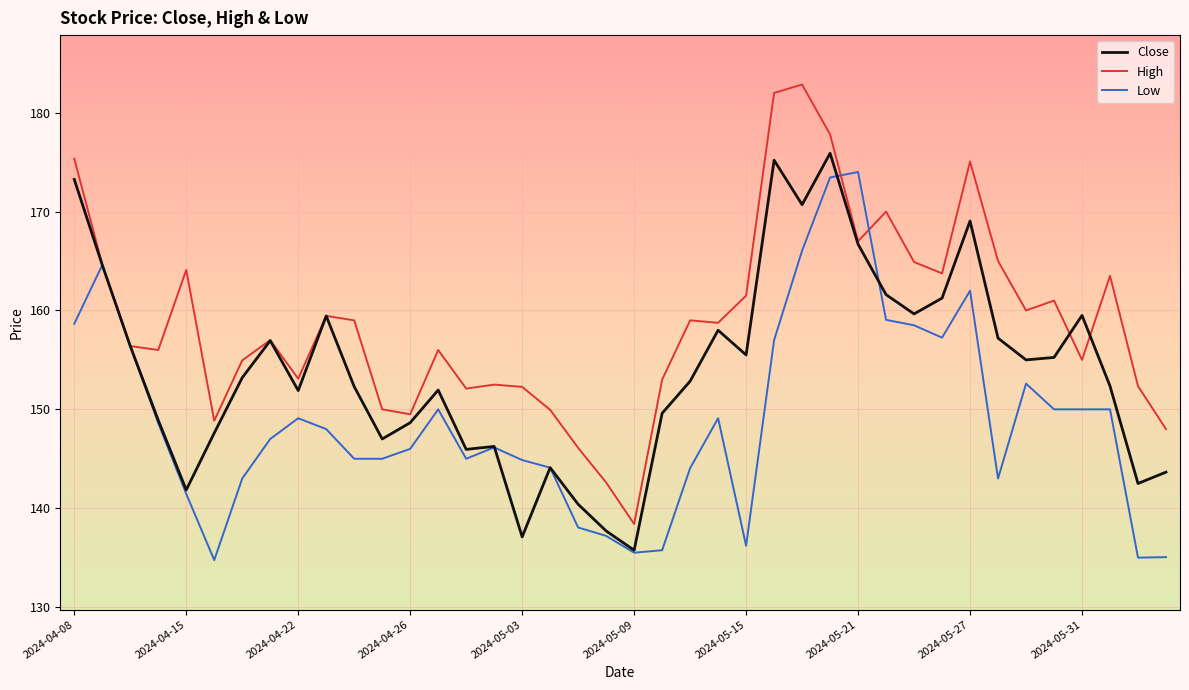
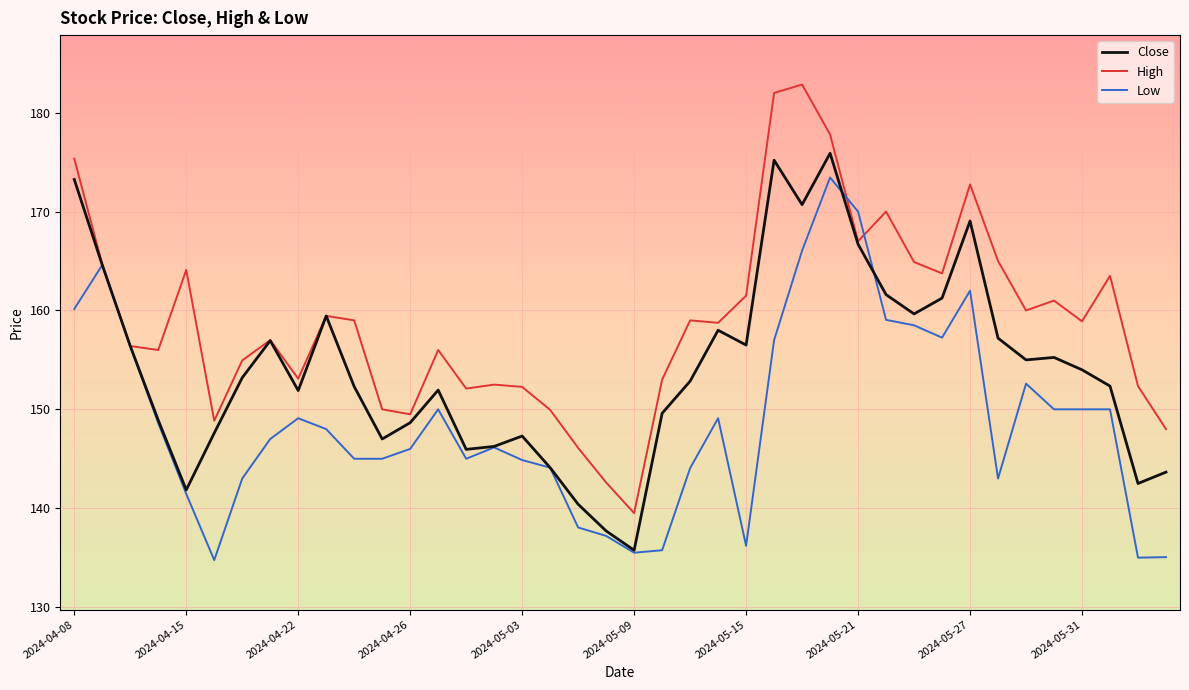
Low, 2024-04-08: 159 -> 160
Close, 2024-05-03: 137 -> 147
High, 2024-05-09: 138 -> 140
Close, 2024-05-15: 156 -> 157
Low, 2024-05-21: 174 -> 170
High, 2024-05-27: 175 -> 173
Close, 2024-05-31: 160 -> 154
High, 2024-05-31: 155 -> 159
